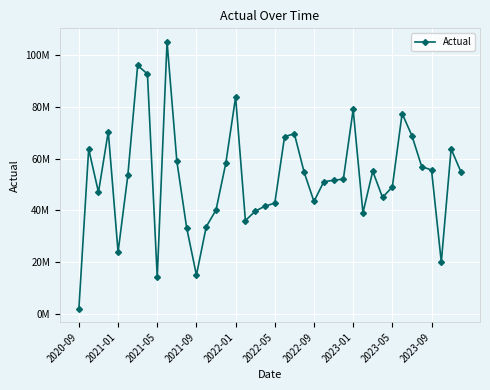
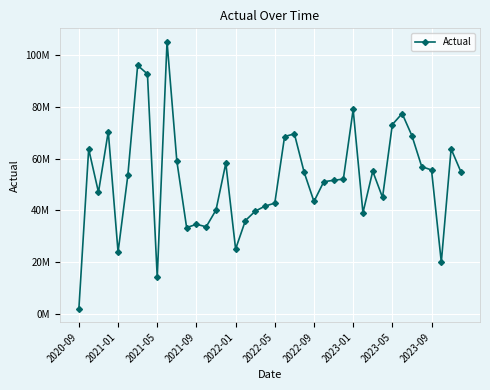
2021-09: 15000000 -> 35000000
2022-01: 84000000 -> 25000000
2023-05: 49000000 -> 73000000
